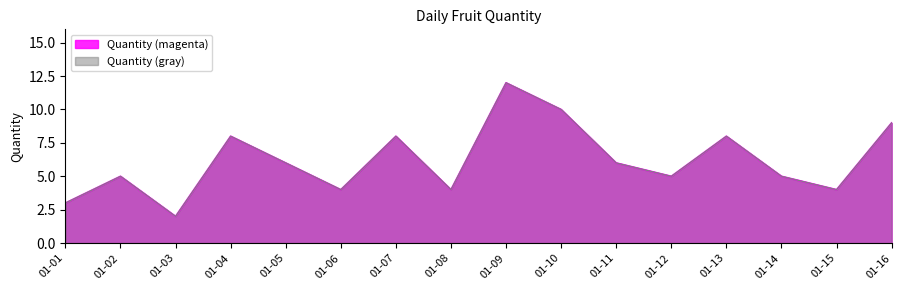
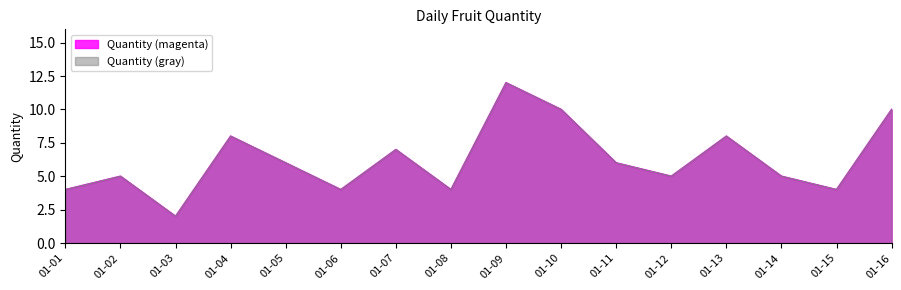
01-01: 3 -> 4
01-07: 8 -> 7
01-16: 9 -> 10
